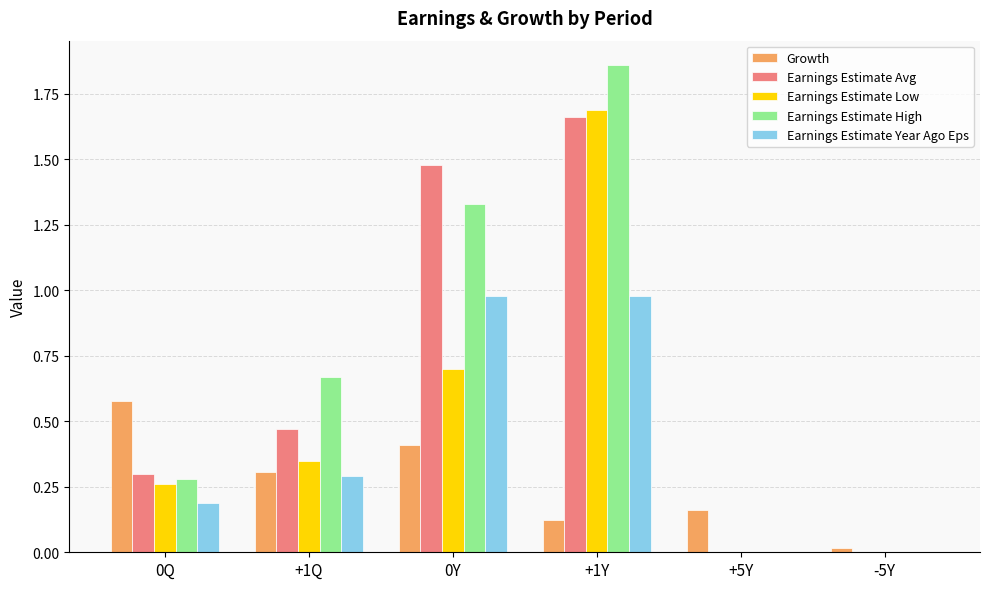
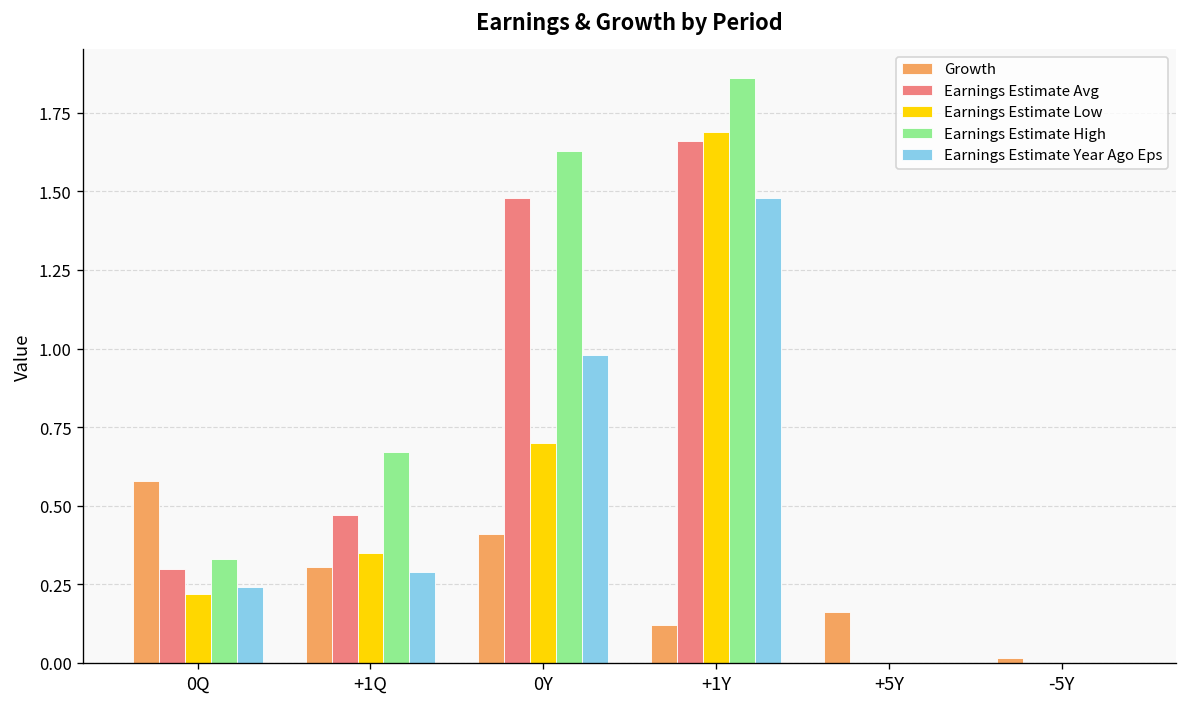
Earnings Estimate Low, 0Q: 0.26 -> 0.22
Earnings Estimate High, 0Q: 0.28 -> 0.33
Earnings Estimate Year Ago Eps, 0Q: 0.19 -> 0.24
Earnings Estimate High, 0Y: 1.33 -> 1.63
Earnings Estimate Year Ago Eps, +1Y: 0.98 -> 1.48
